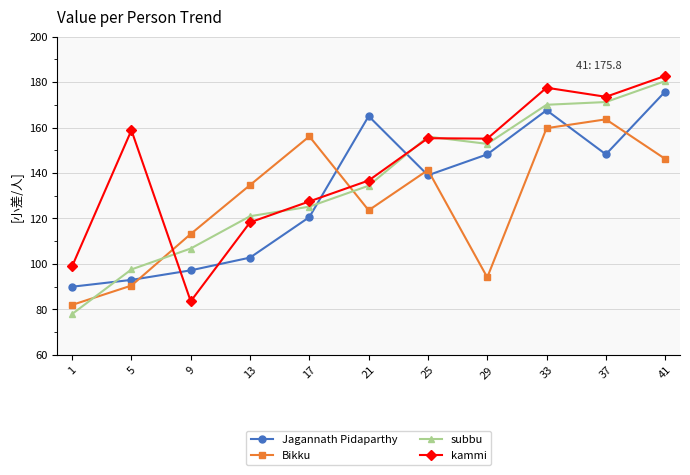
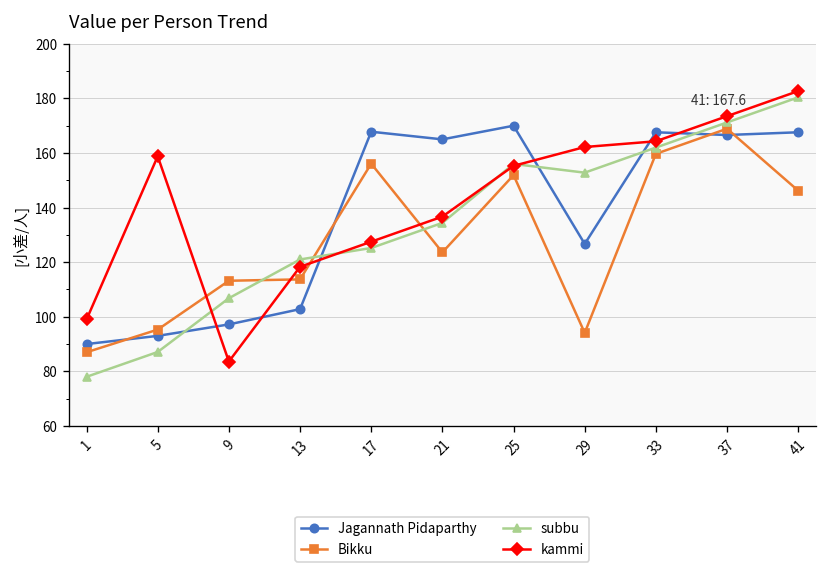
Bikku, 1: 82 -> 87
Bikku, 5: 91 -> 95
subbu, 5: 98 -> 87
Bikku, 13: 135 -> 114
Jagannath Pidaparthy, 17: 121 -> 168
Jagannath Pidaparthy, 25: 139 -> 170
Bikku, 25: 141 -> 152
Jagannath Pidaparthy, 29: 148 -> 127
kammi, 29: 155 -> 162
subbu, 33: 170 -> 162
kammi, 33: 178 -> 164
Jagannath Pidaparthy, 37: 148 -> 167
Bikku, 37: 164 -> 169
Jagannath Pidaparthy, 41: 175.8 -> 167.6
